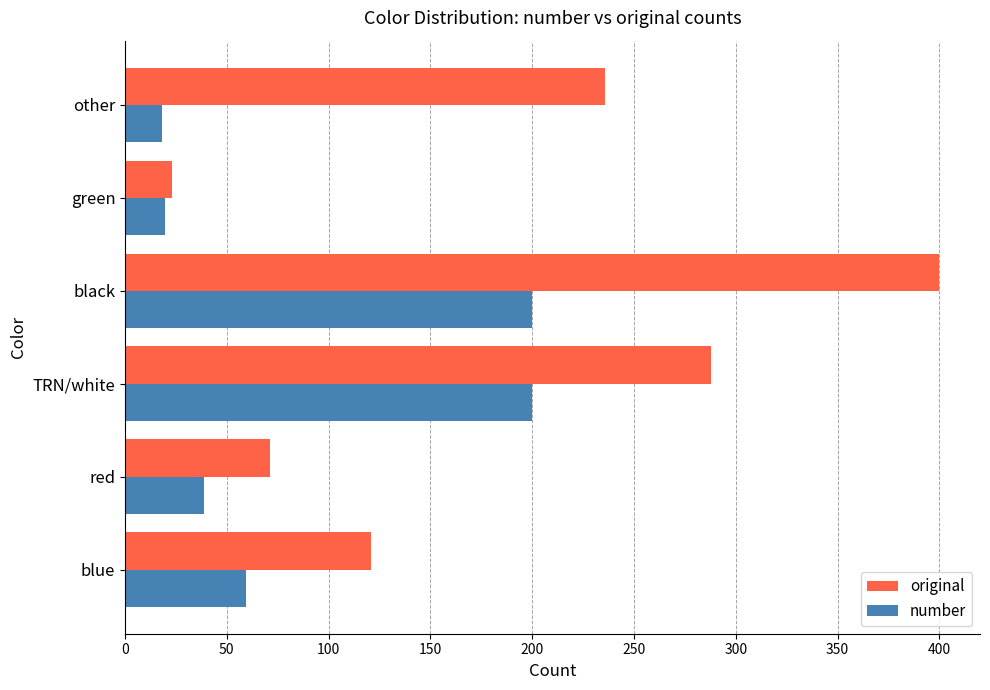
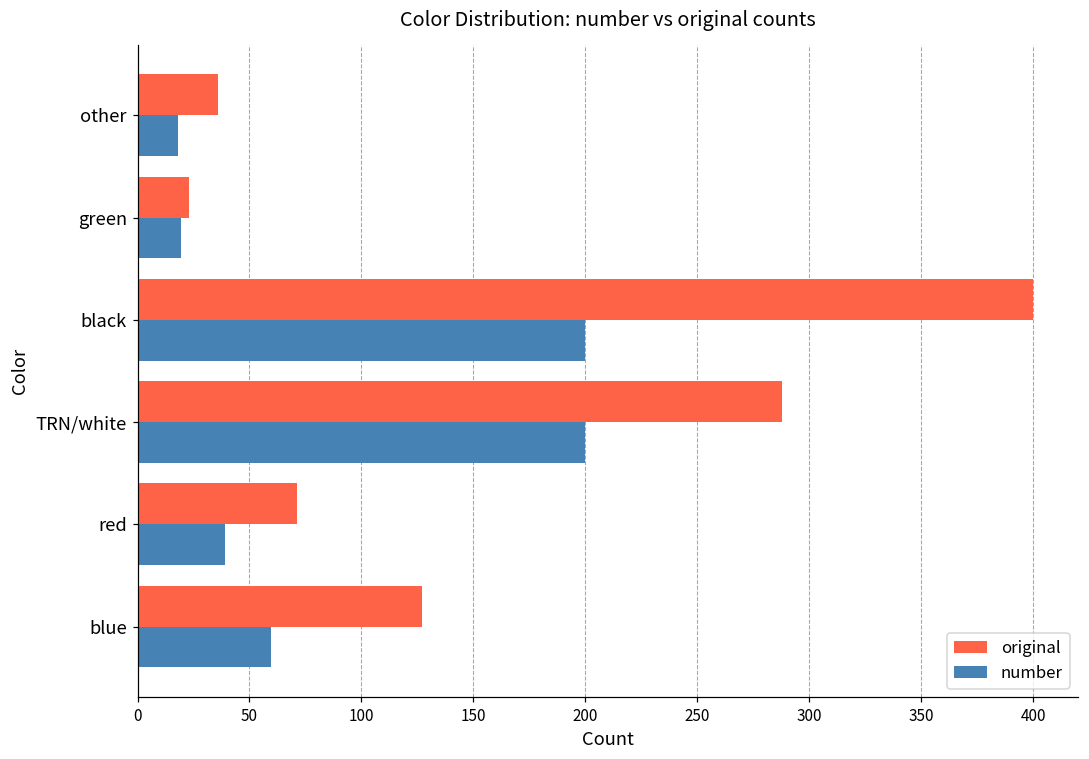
original, other: 236 -> 36
original, blue: 121 -> 127
